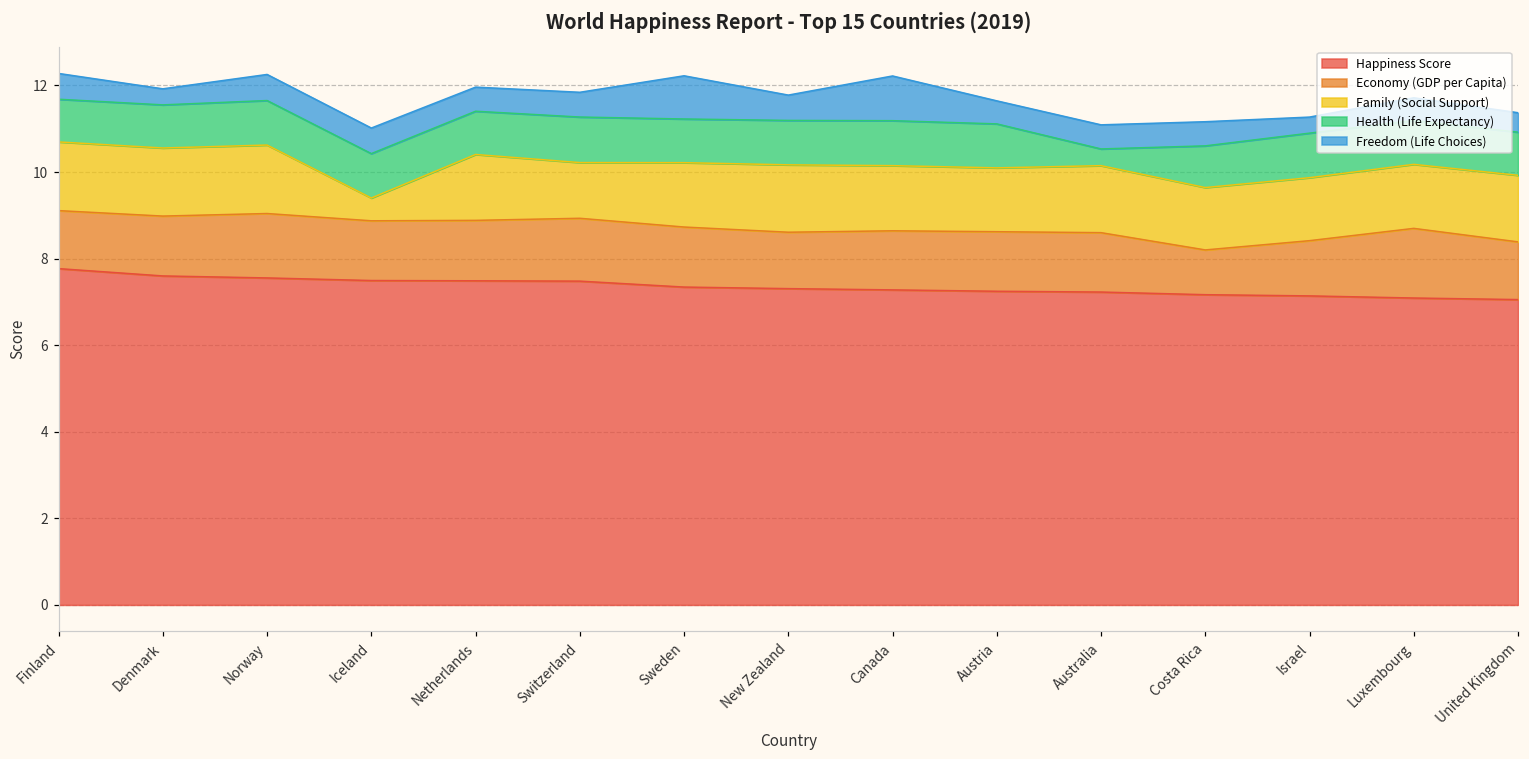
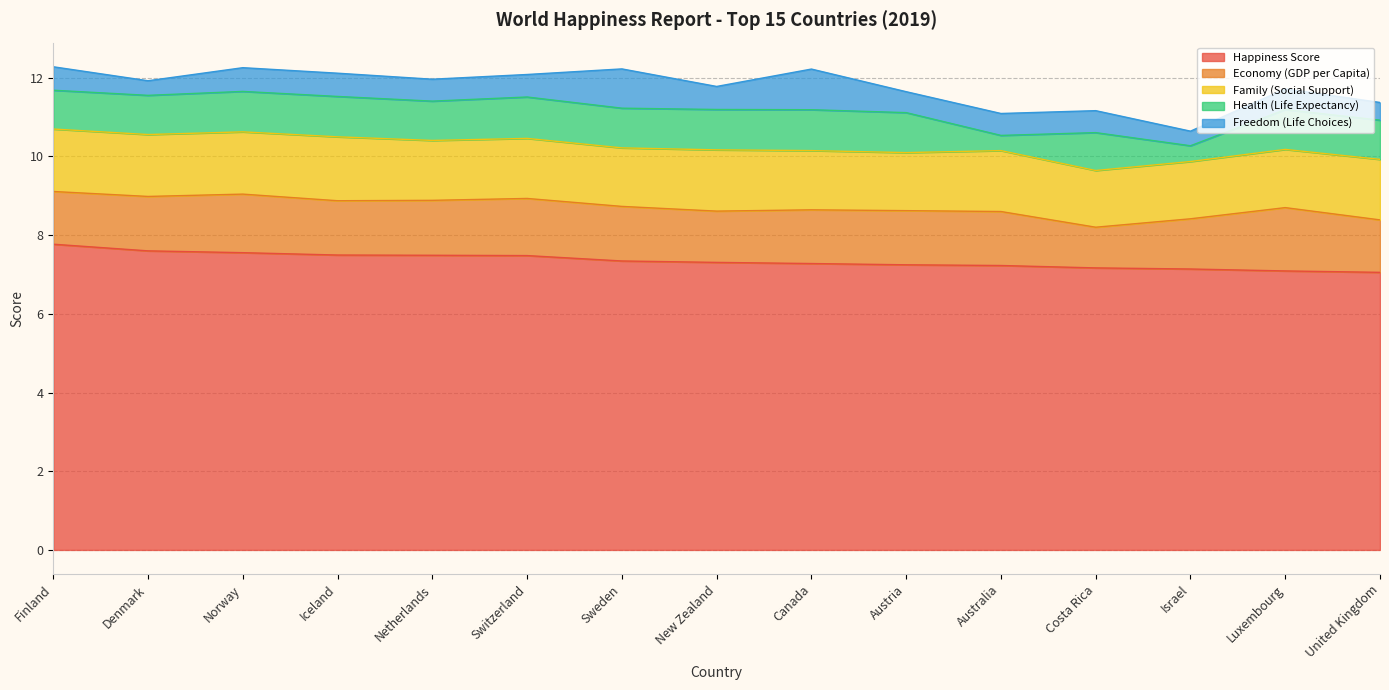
Family (Social Support), Iceland: 0.5 -> 1.6
Family (Social Support), Switzerland: 1.3 -> 1.5
Health (Life Expectancy), Israel: 1.0 -> 0.4
